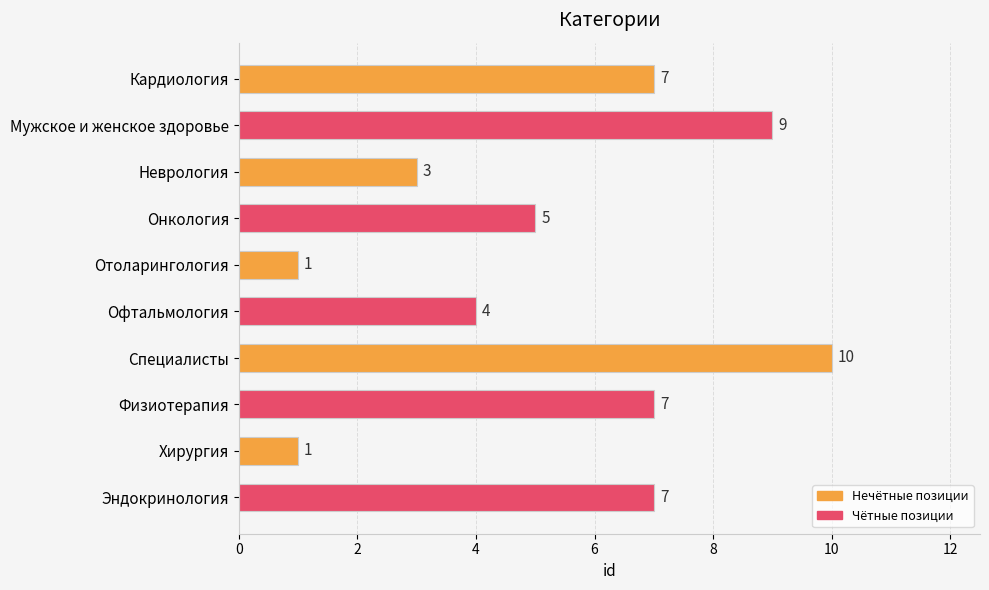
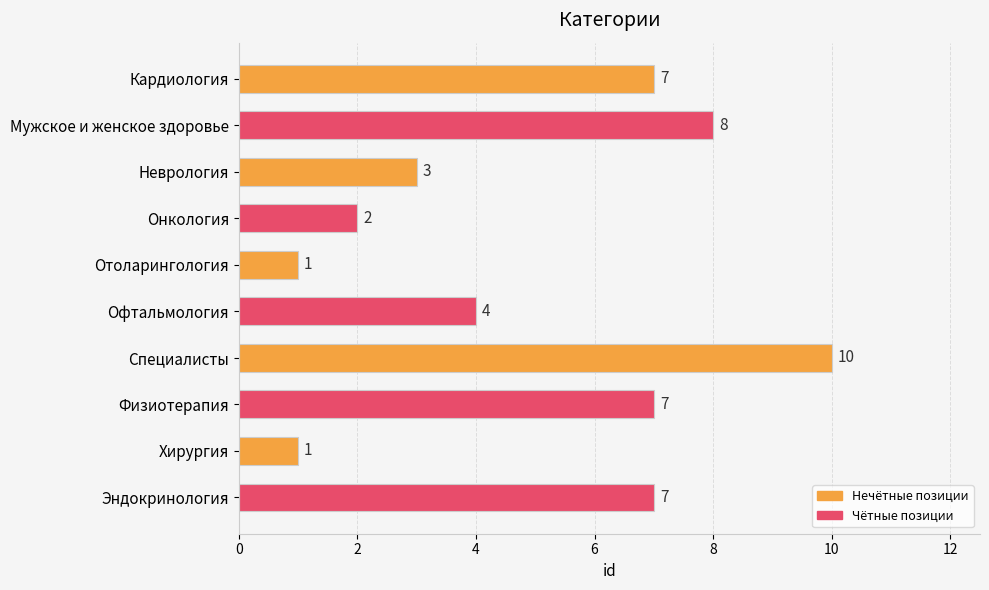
Мужское и женское здоровье: 9 -> 8
Онкология: 5 -> 2
